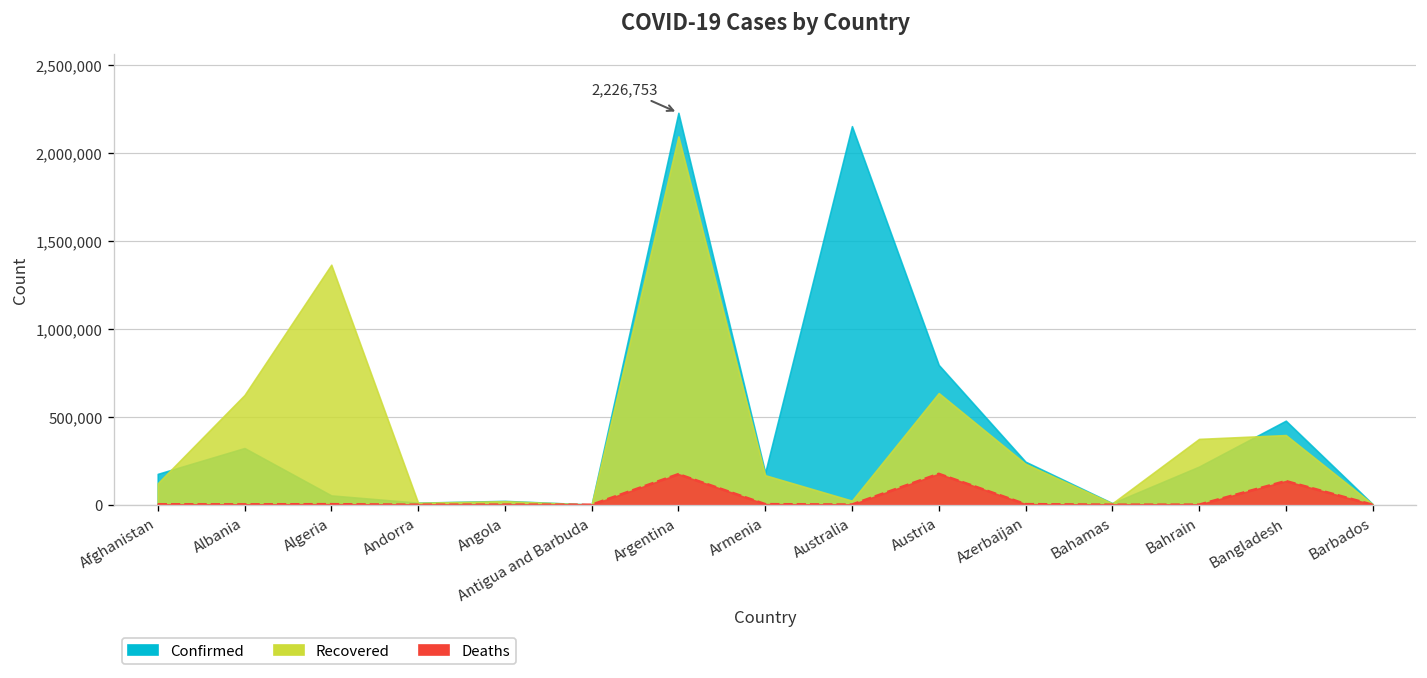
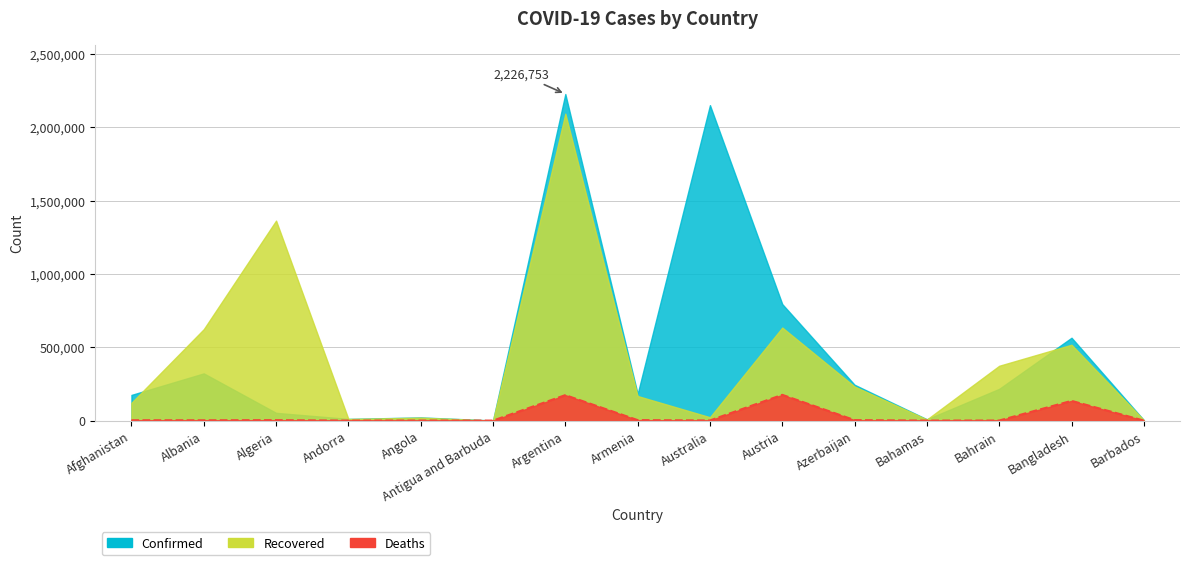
Confirmed, Bangladesh: 480,000 -> 560,000
Recovered, Bangladesh: 400,000 -> 520,000
